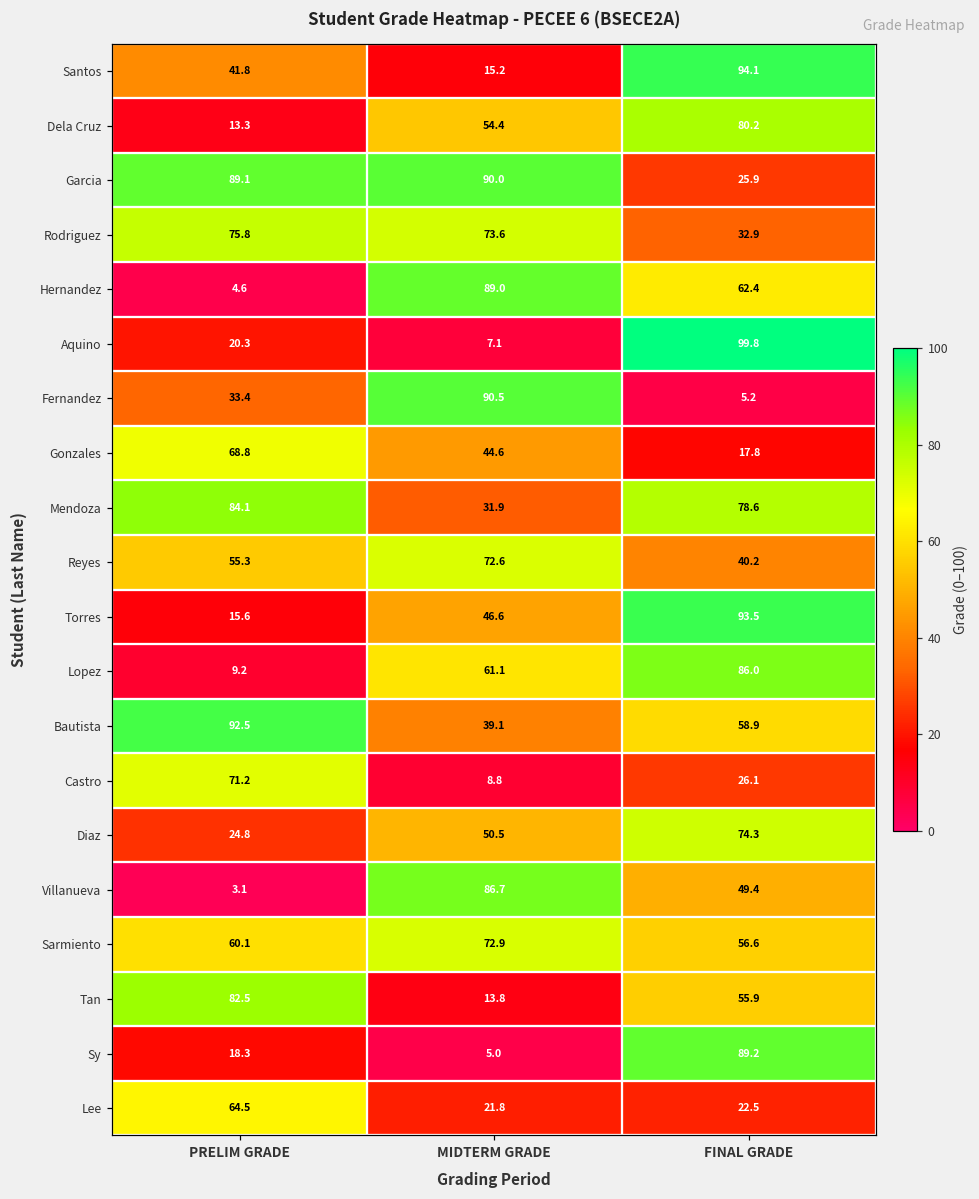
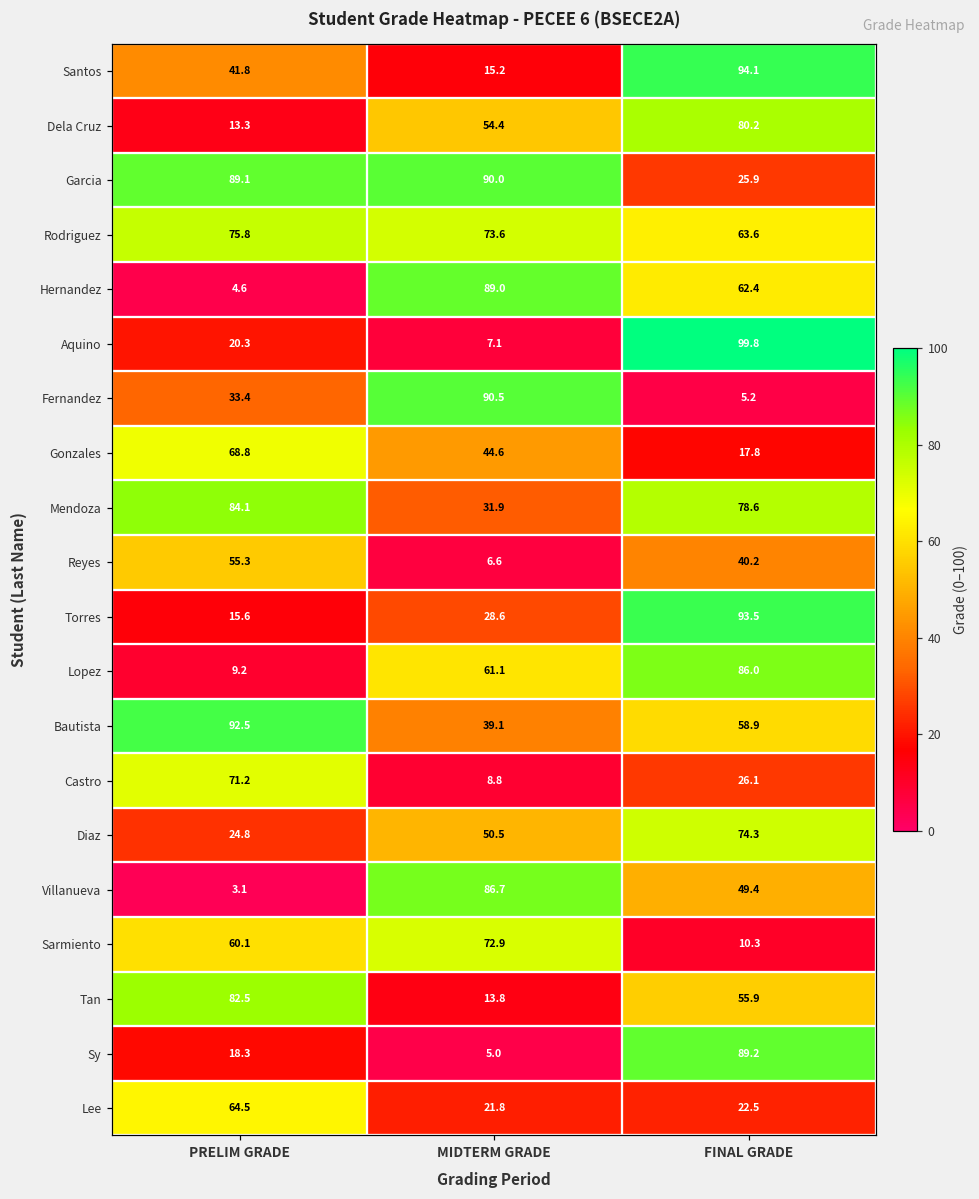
Rodriguez, FINAL GRADE: 32.9 -> 63.6
Reyes, MIDTERM GRADE: 72.6 -> 6.6
Torres, MIDTERM GRADE: 46.6 -> 28.6
Sarmiento, FINAL GRADE: 56.6 -> 10.3
